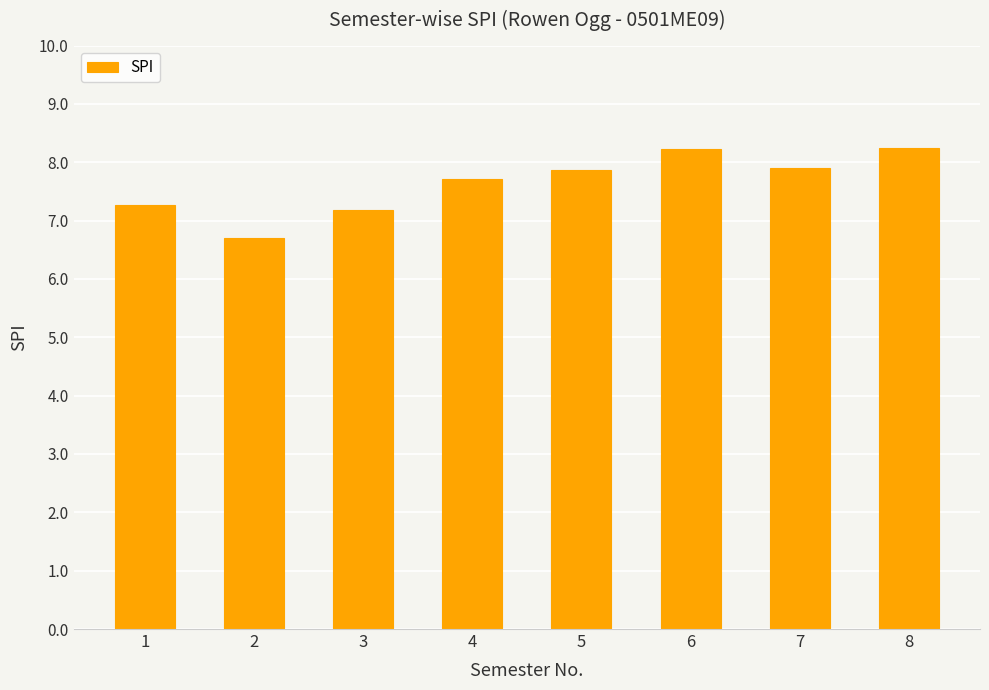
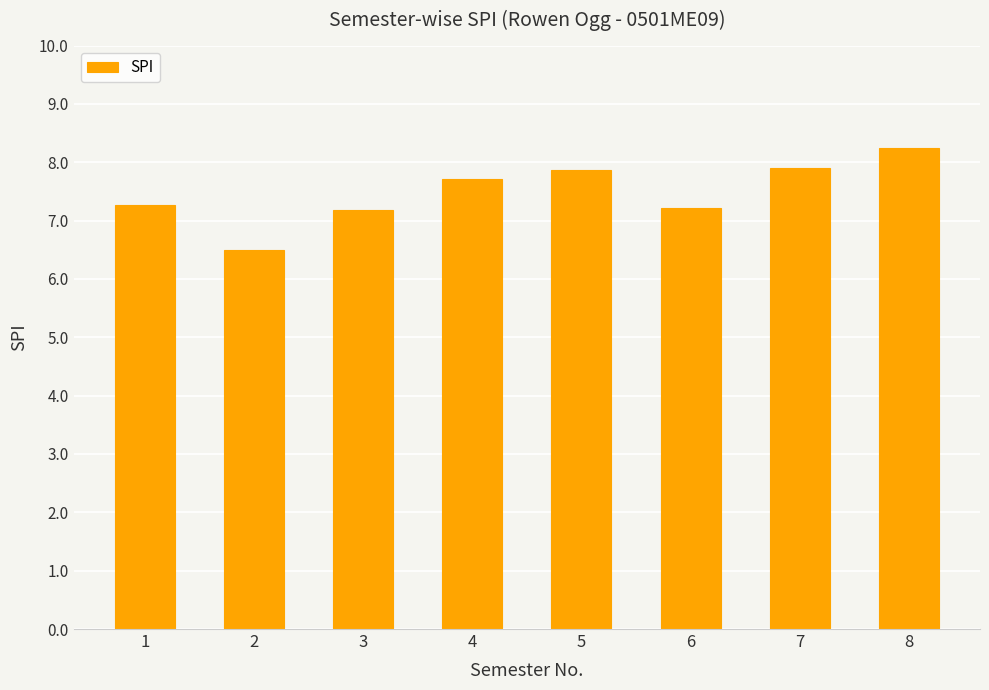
2: 6.7 -> 6.5
6: 8.2 -> 7.2
